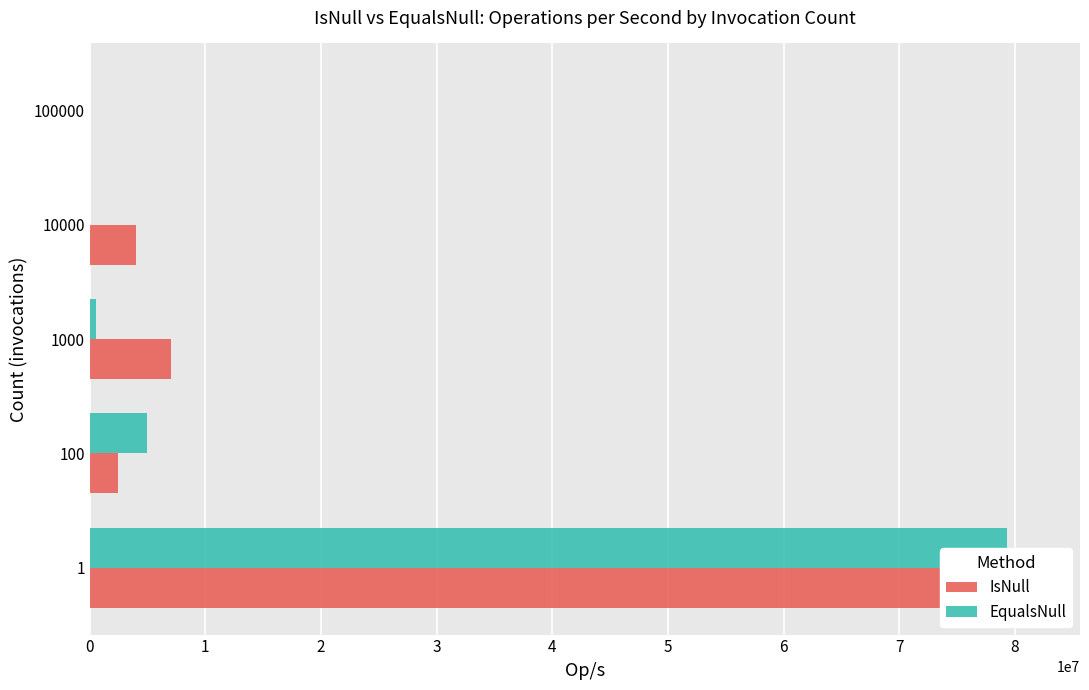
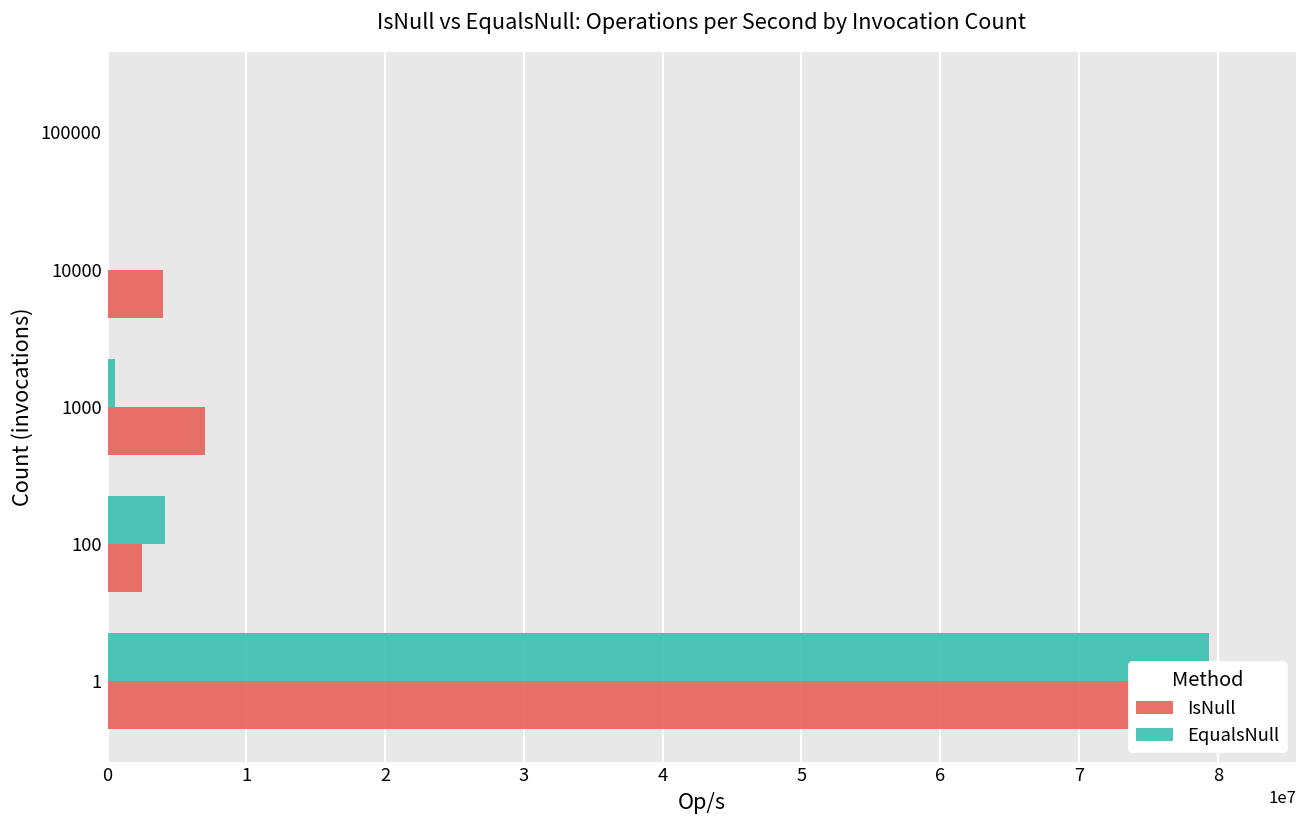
EqualsNull, 100: 5000000 -> 4100000
